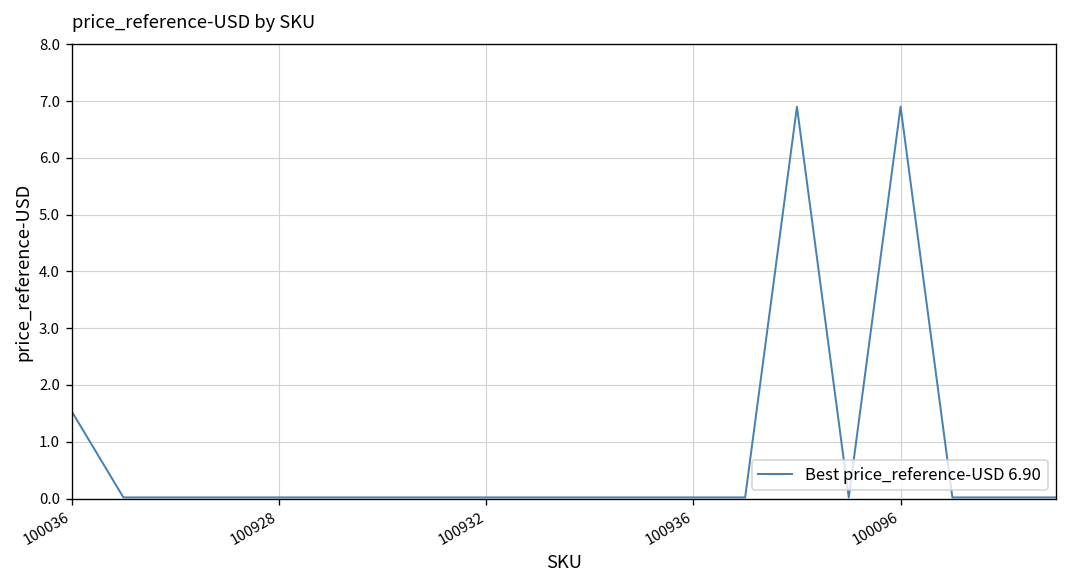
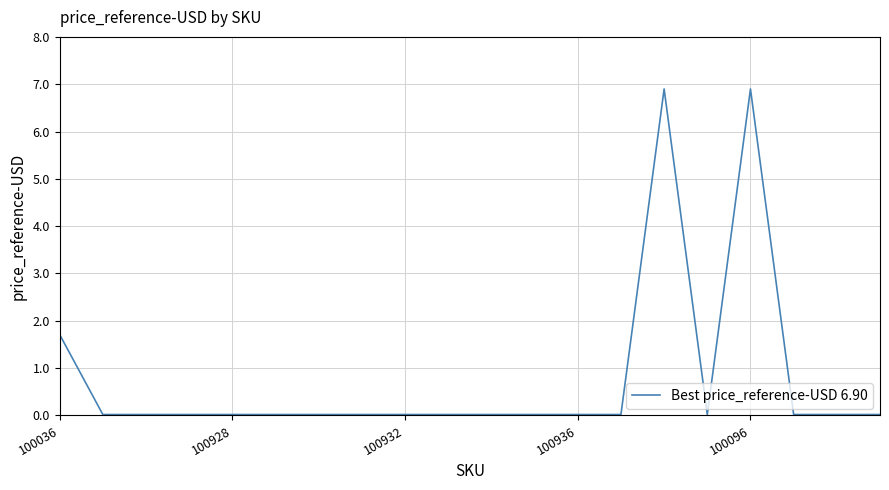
100036: 1.5 -> 1.7
